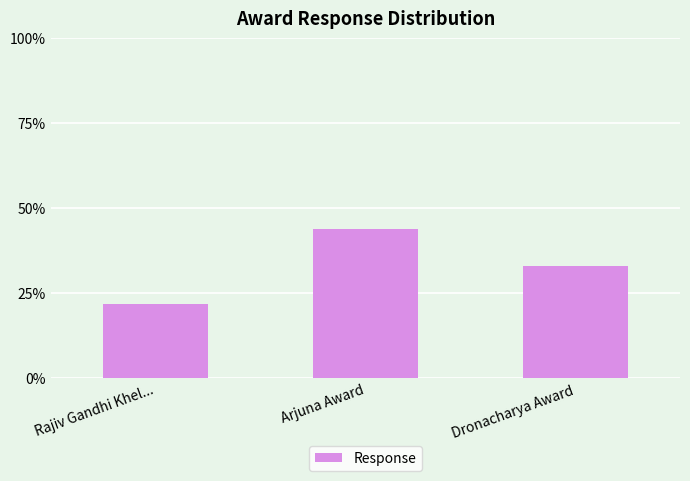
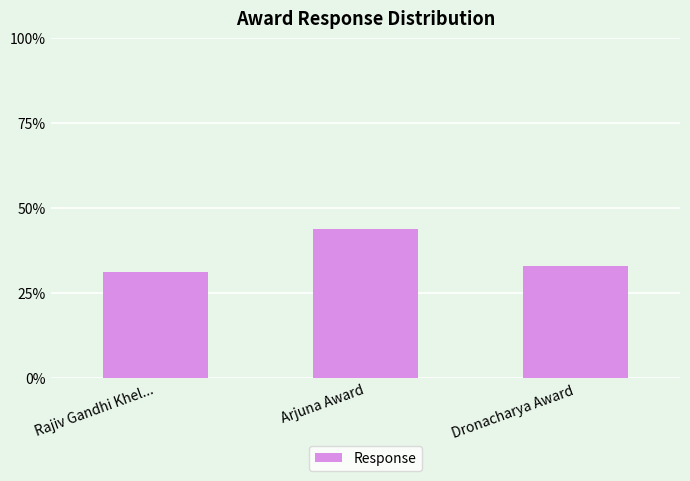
Rajiv Gandhi Khel...: 22% -> 31%
